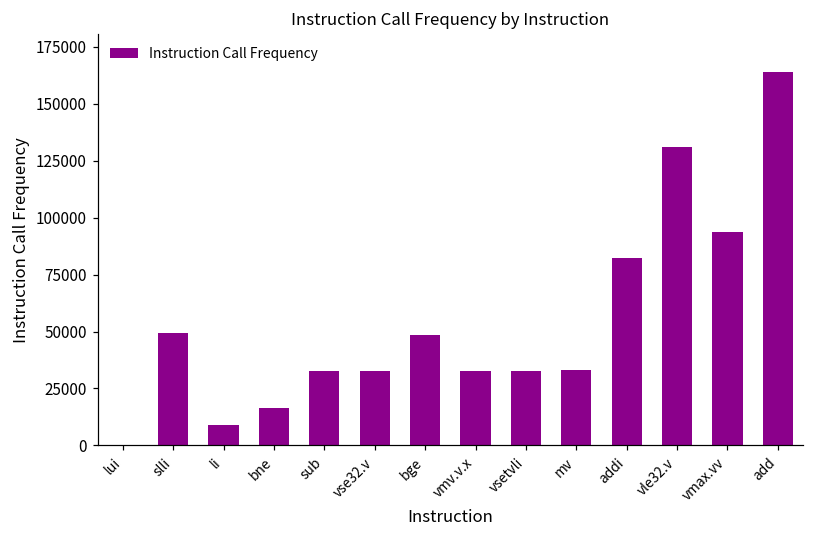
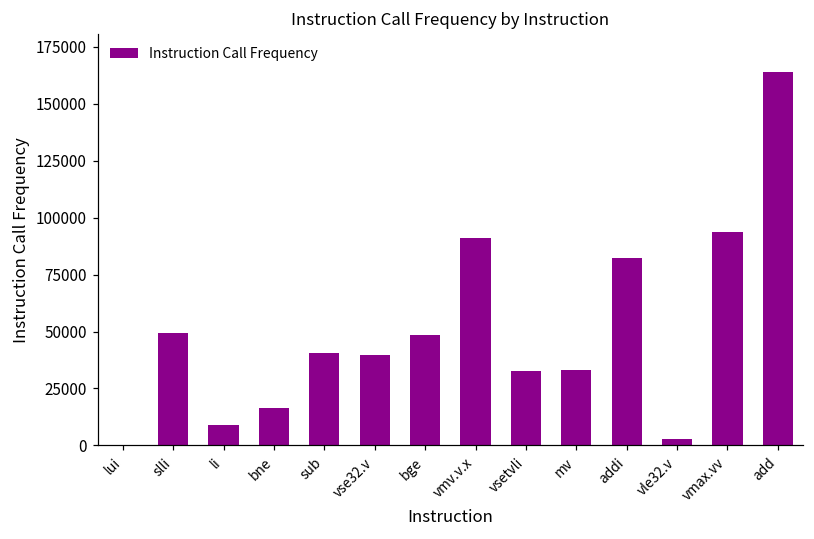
sub: 33000 -> 40000
vse32.v: 33000 -> 40000
vmv.v.x: 33000 -> 91000
vle32.v: 131000 -> 3000
